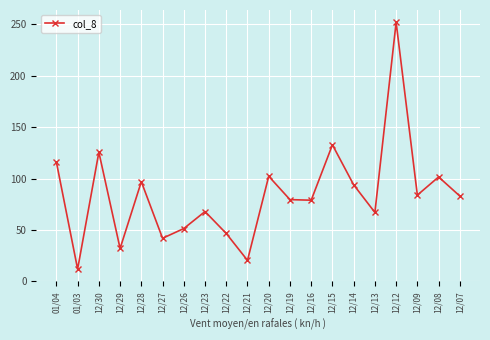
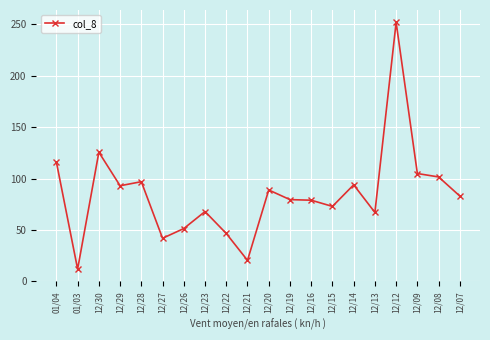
12/29: 32 -> 93
12/20: 102 -> 89
12/15: 133 -> 73
12/09: 84 -> 105
